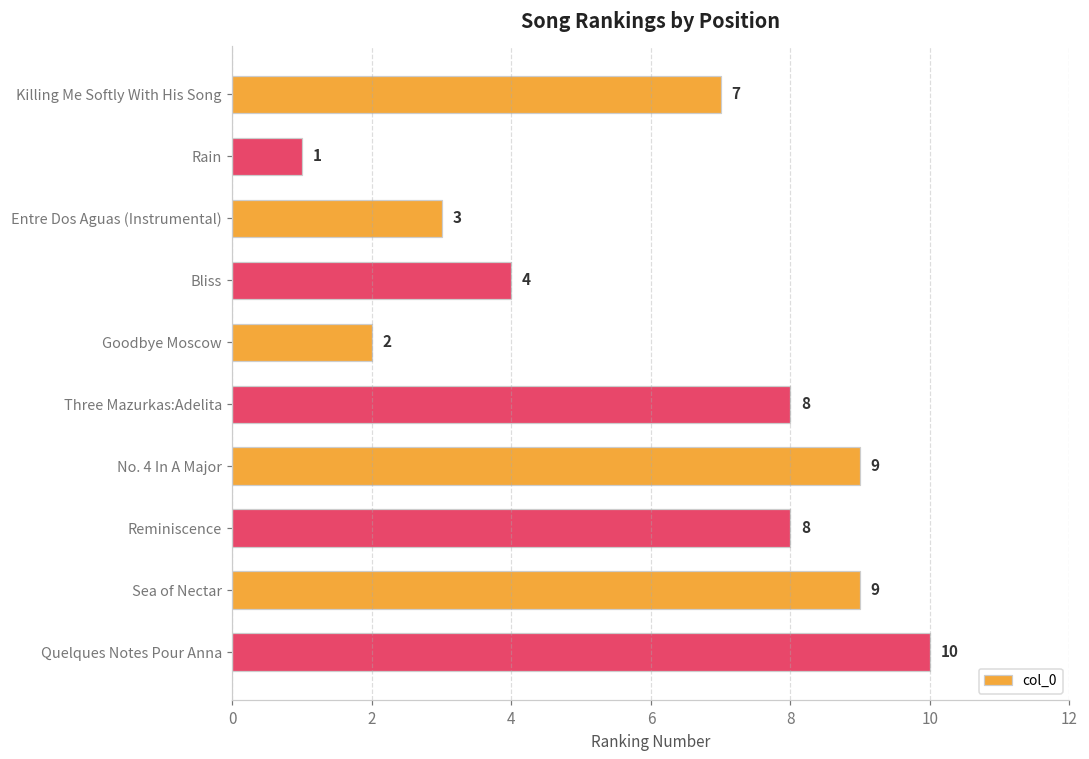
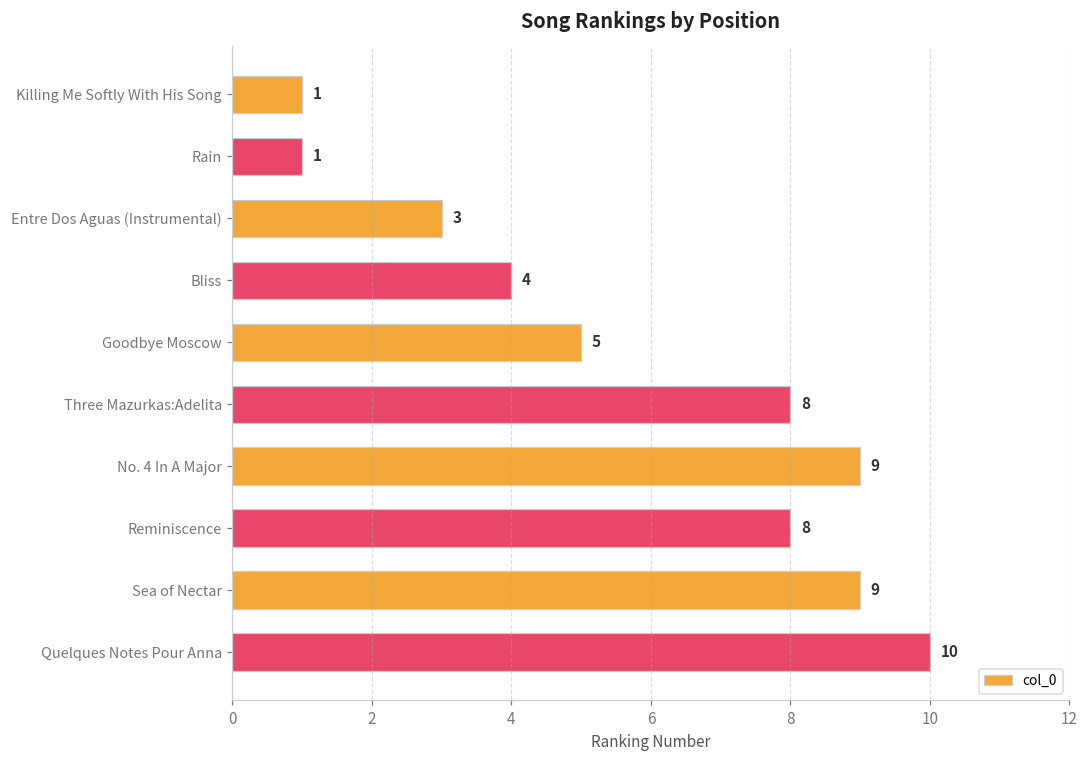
Killing Me Softly With His Song: 7 -> 1
Goodbye Moscow: 2 -> 5
